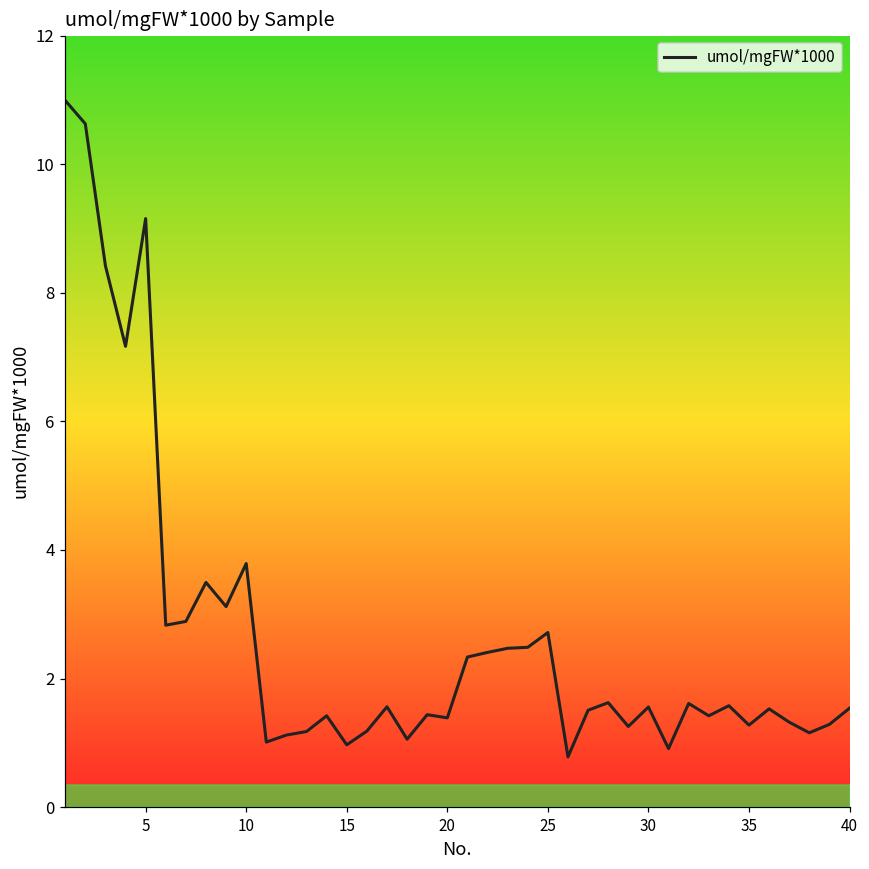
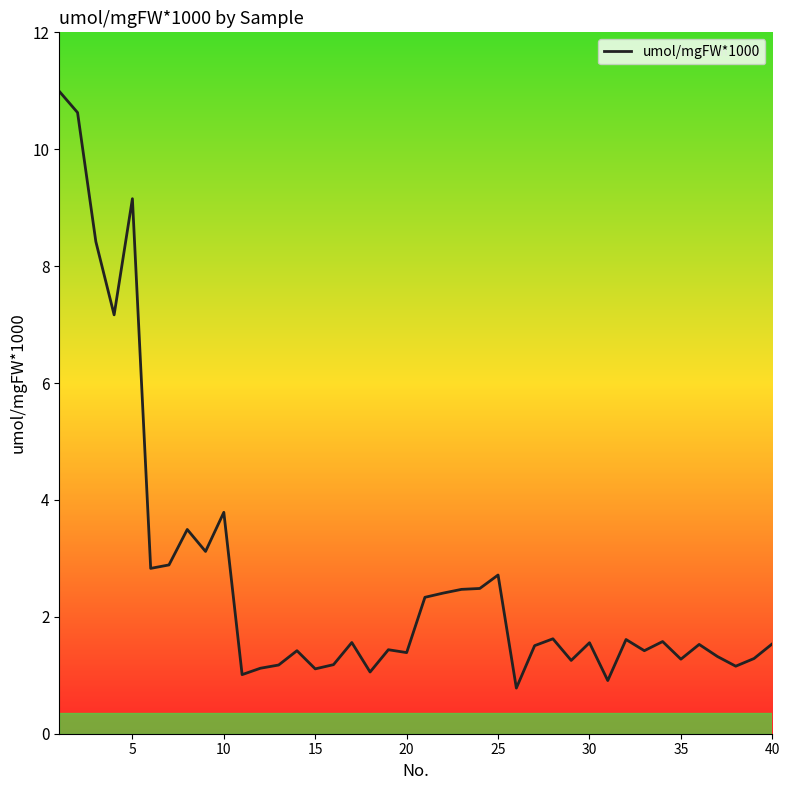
15: 1.0 -> 1.1
